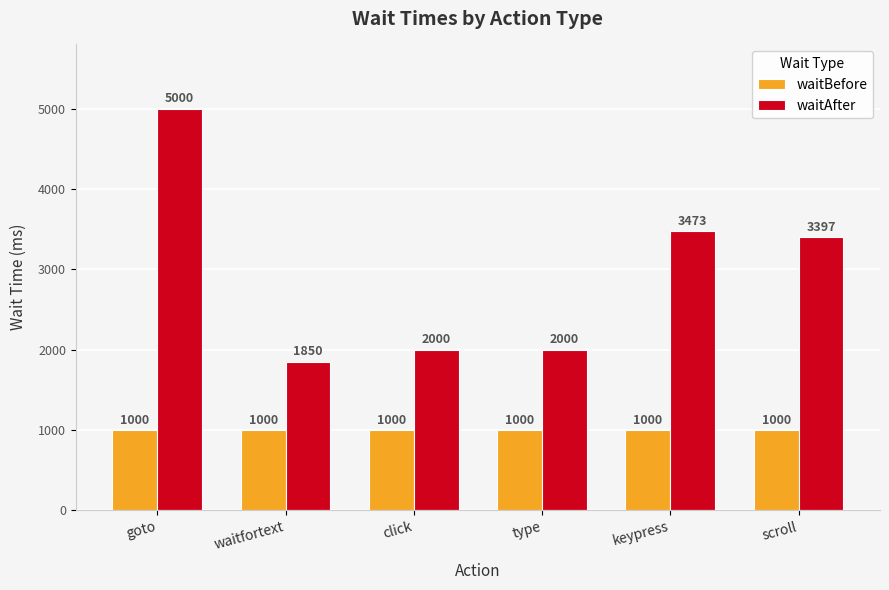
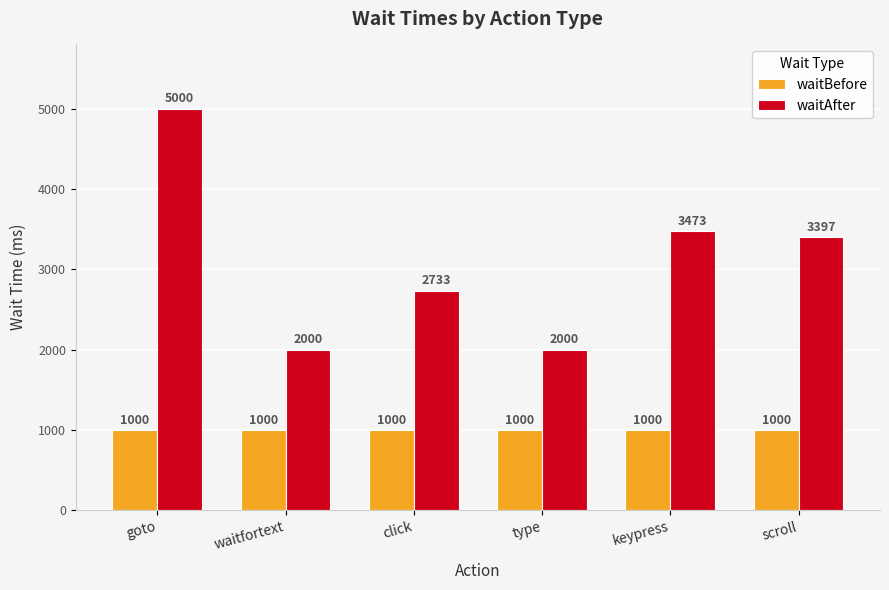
waitAfter, waitfortext: 1850 -> 2000
waitAfter, click: 2000 -> 2733
